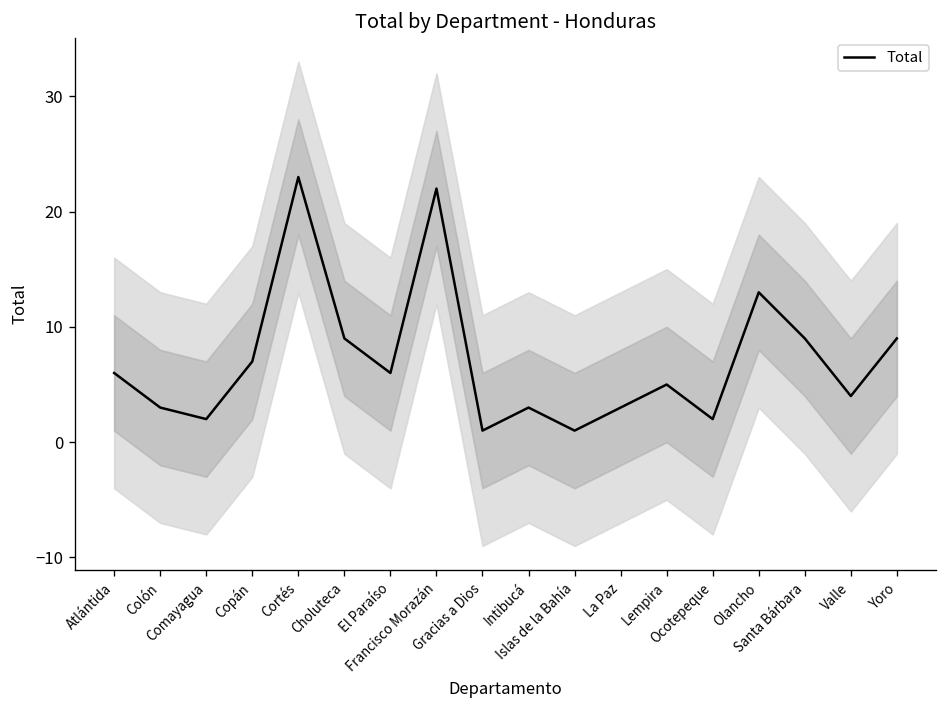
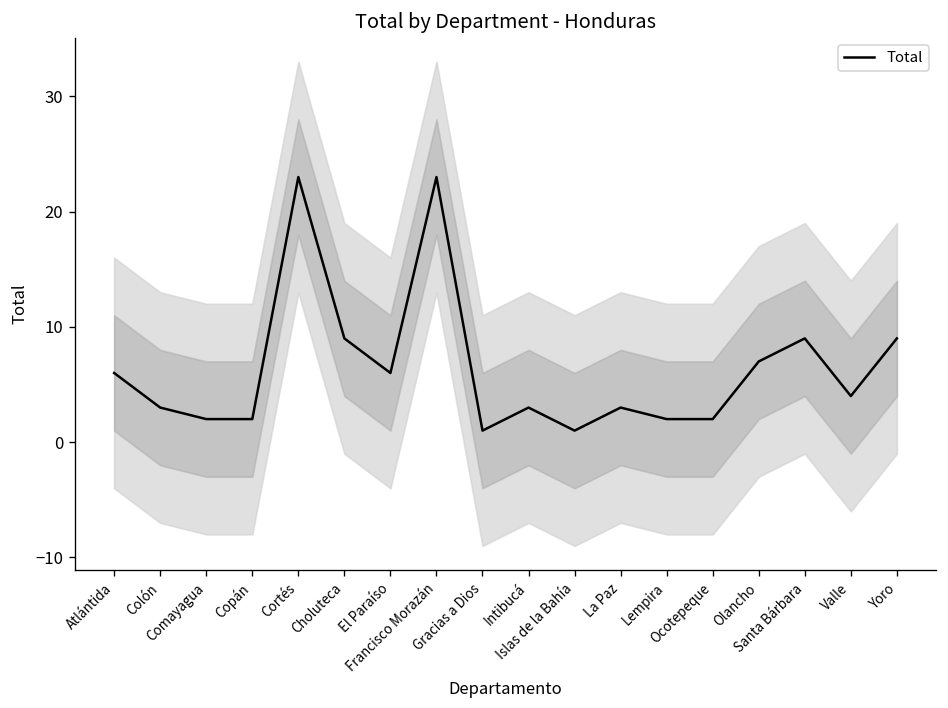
Total, Copán: 7 -> 2
Total, Francisco Morazán: 22 -> 23
Total, Lempira: 5 -> 2
Total, Olancho: 13 -> 7
